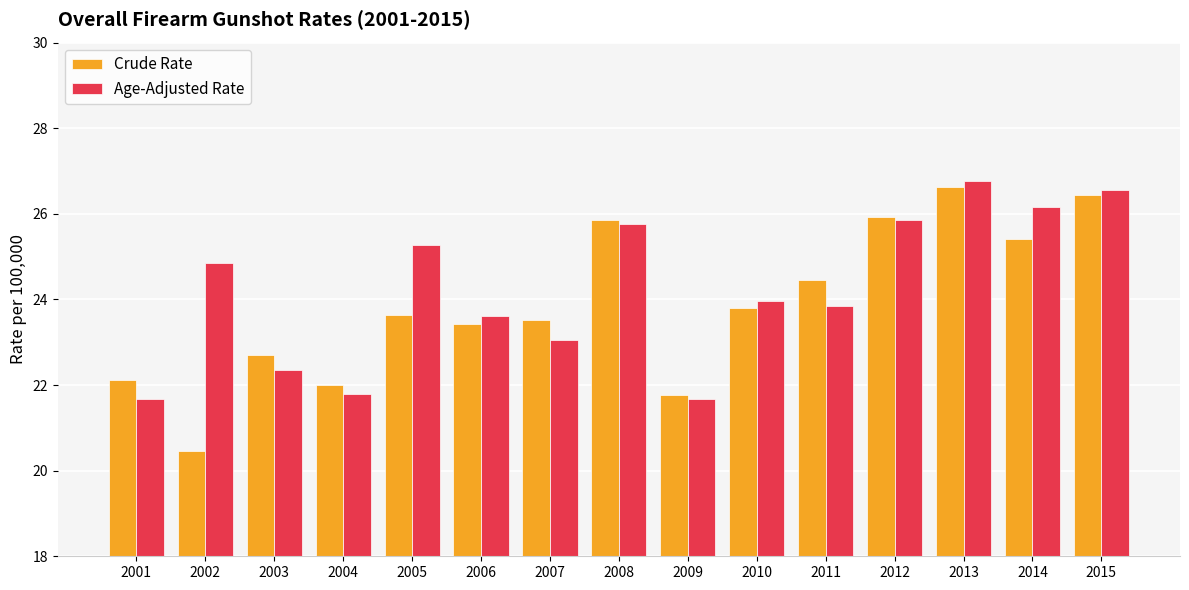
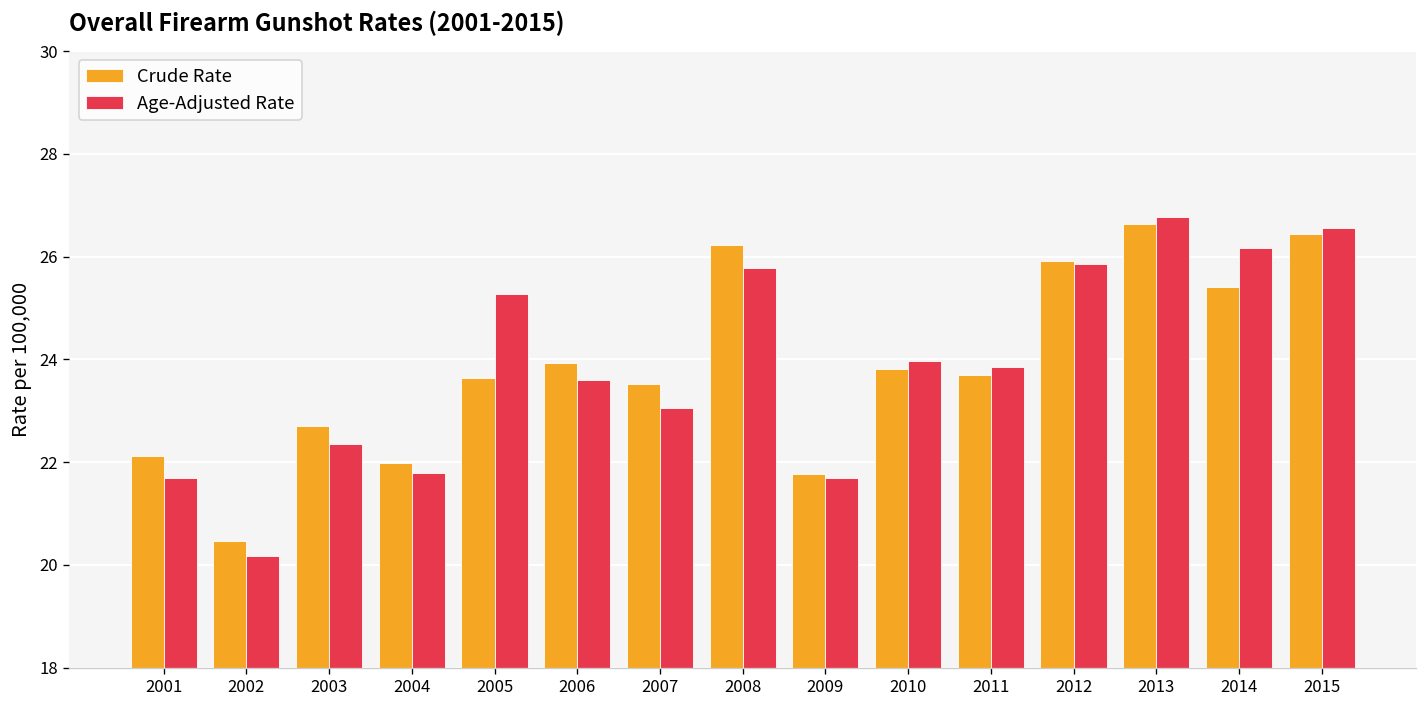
Age-Adjusted Rate, 2002: 24.9 -> 20.2
Crude Rate, 2006: 23.4 -> 23.9
Crude Rate, 2008: 25.9 -> 26.2
Crude Rate, 2011: 24.4 -> 23.7
